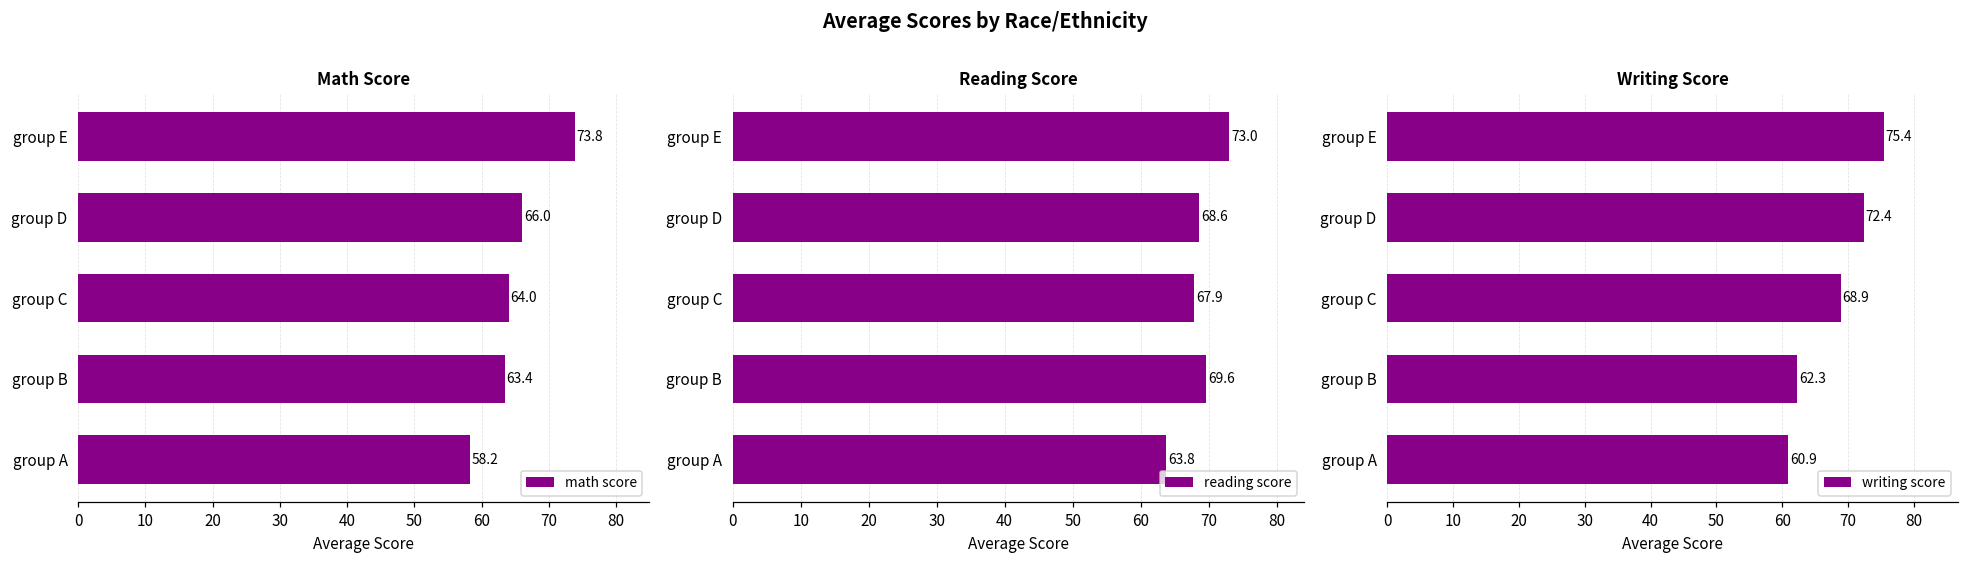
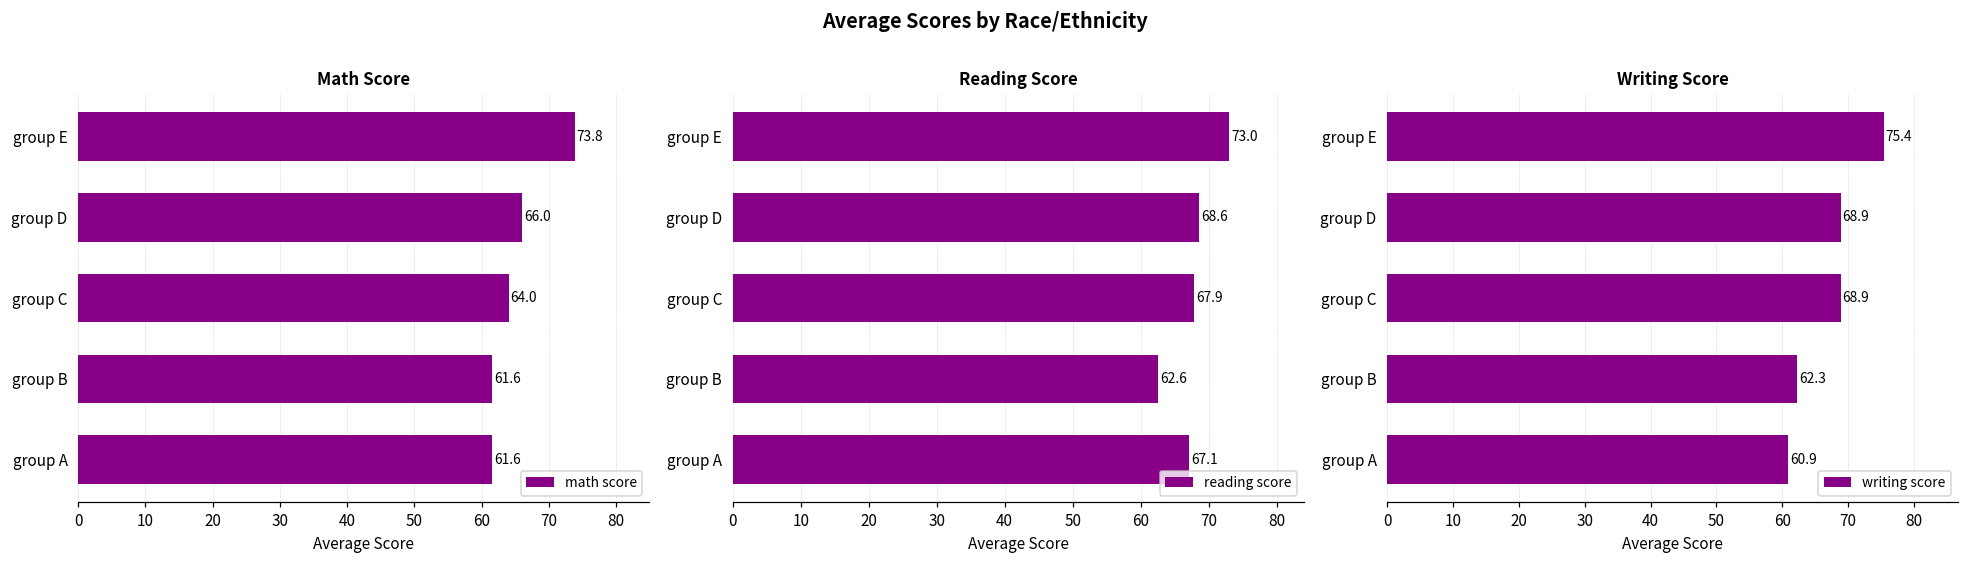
Math Score, group B: 63.4 -> 61.6
Math Score, group A: 58.2 -> 61.6
Reading Score, group B: 69.6 -> 62.6
Reading Score, group A: 63.8 -> 67.1
Writing Score, group D: 72.4 -> 68.9
